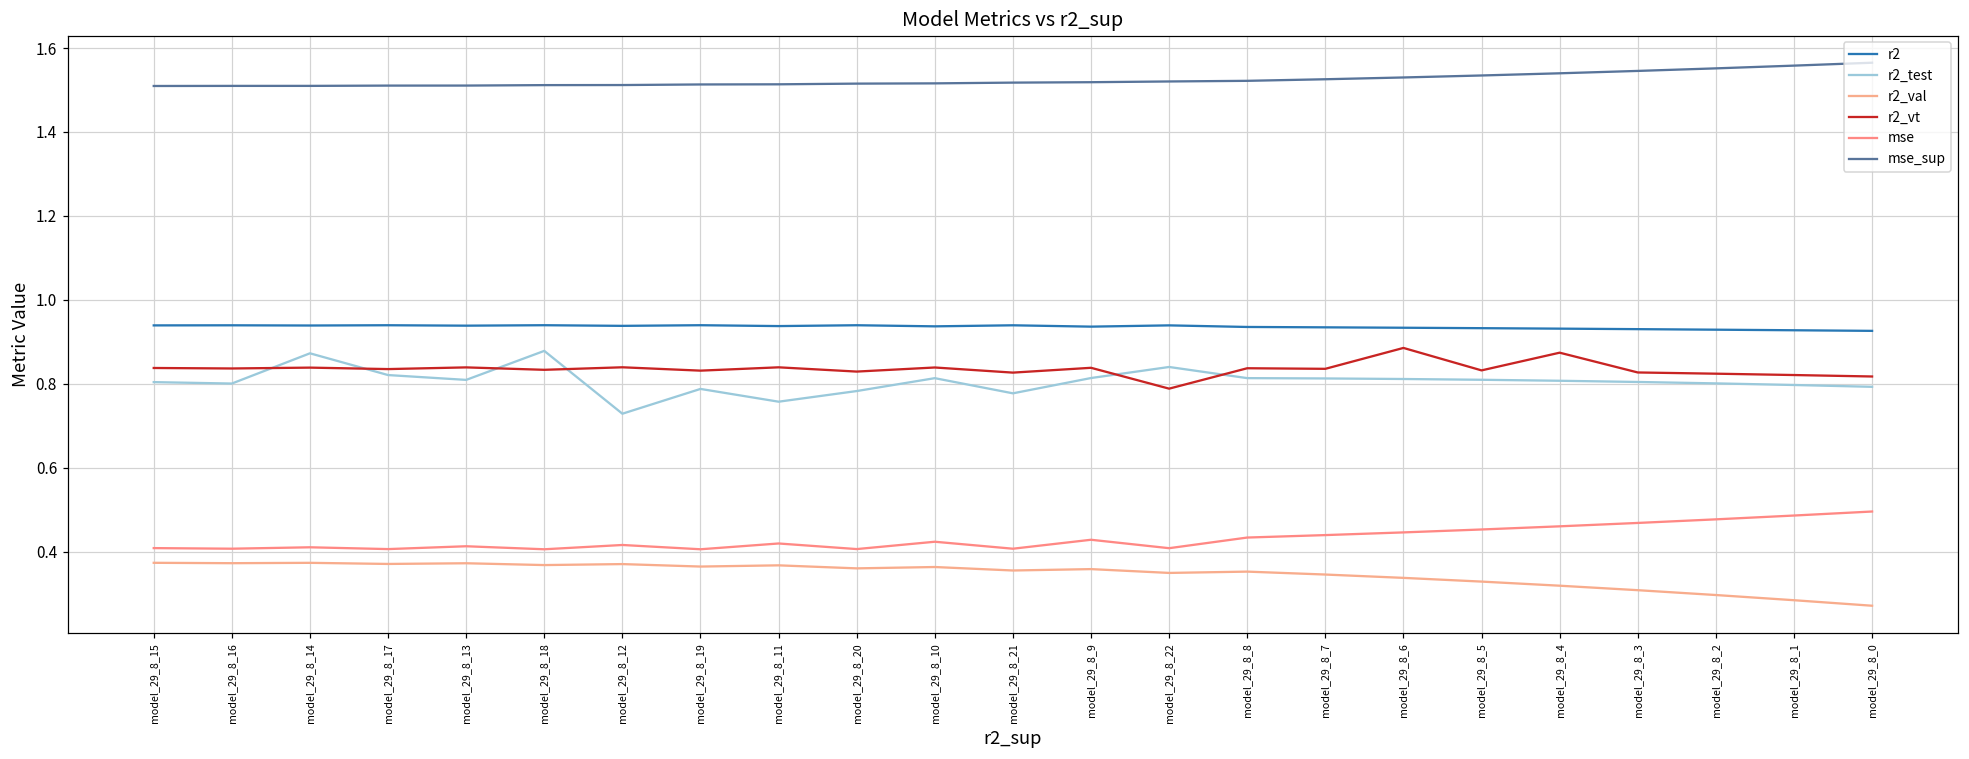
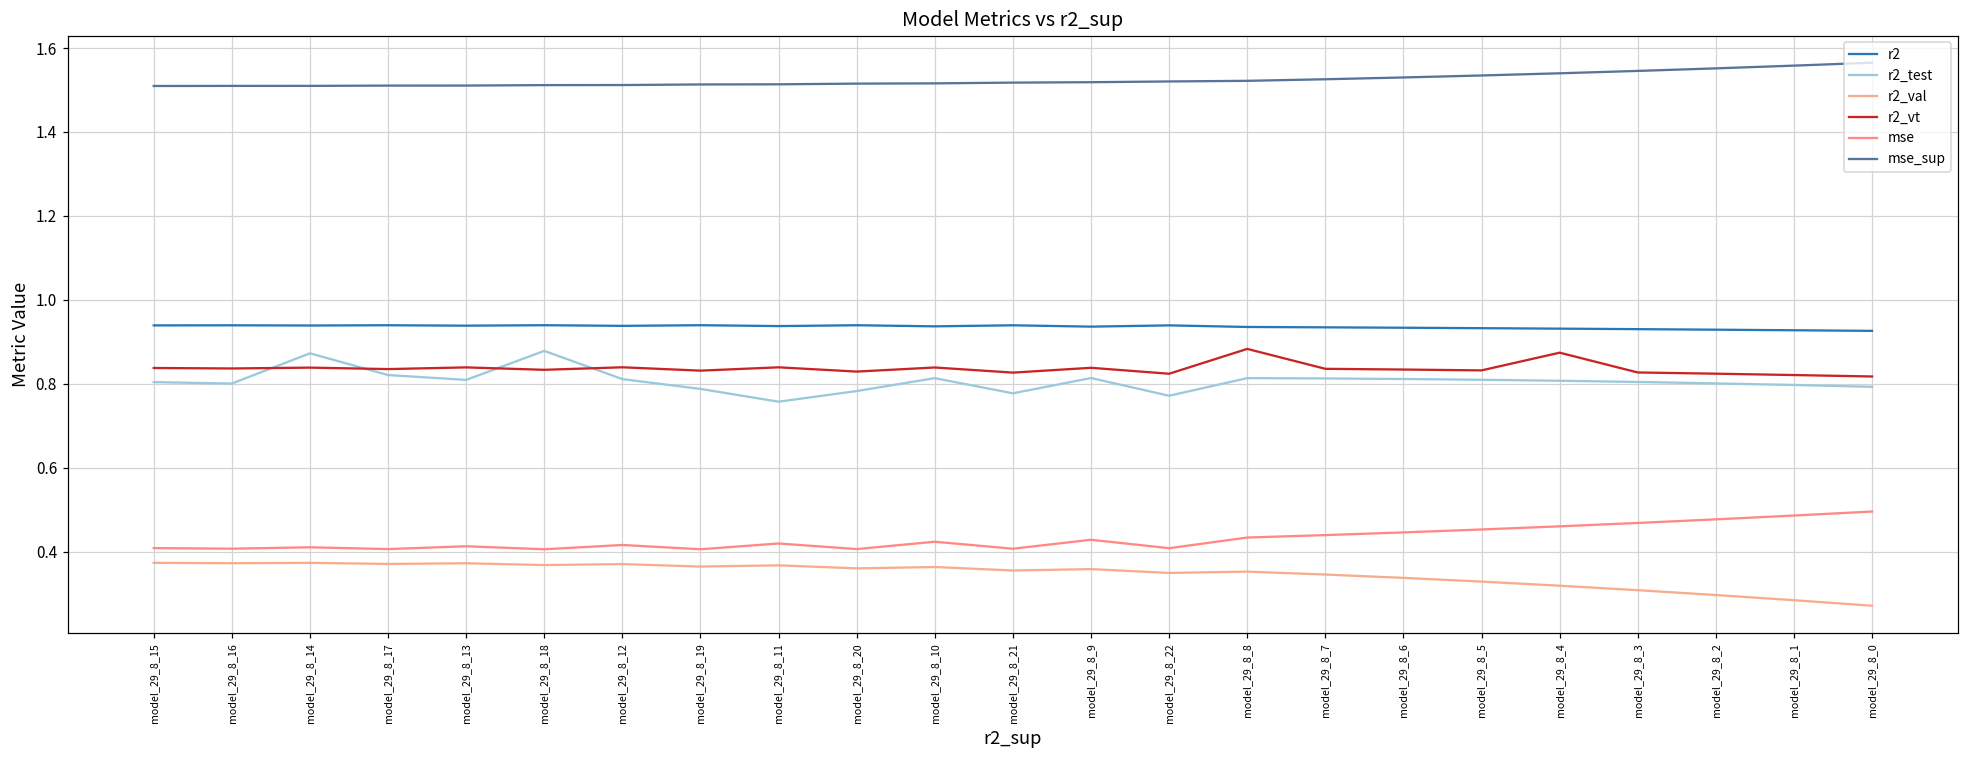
r2_test, model_29_8_12: 0.73 -> 0.81
r2_test, model_29_8_22: 0.84 -> 0.77
r2_vt, model_29_8_22: 0.79 -> 0.82
r2_vt, model_29_8_8: 0.84 -> 0.88
r2_vt, model_29_8_6: 0.89 -> 0.83
